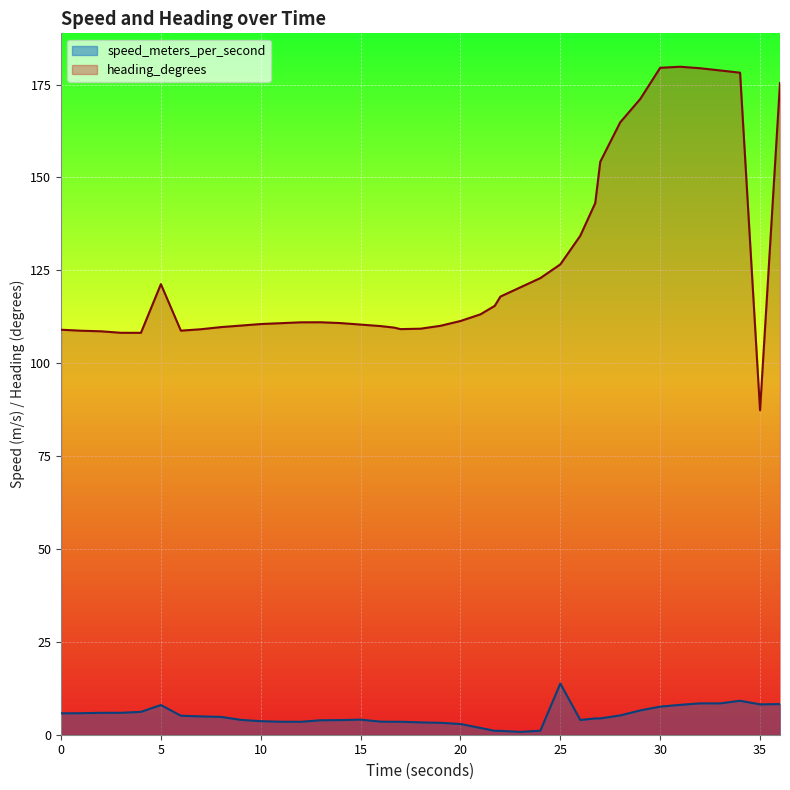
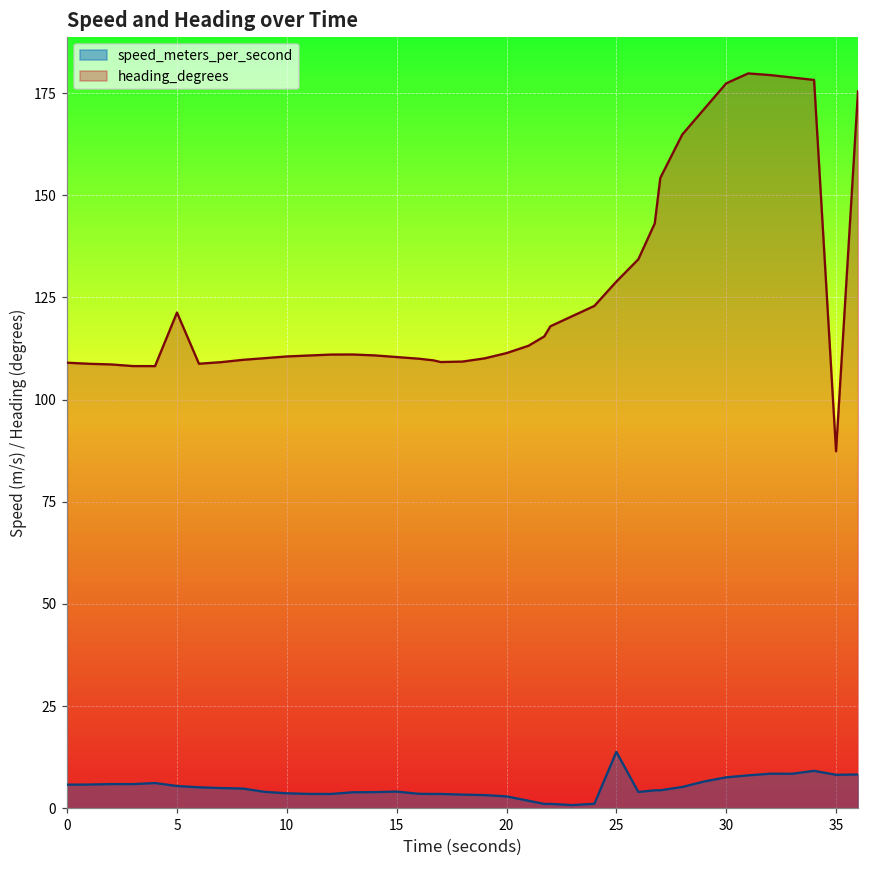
speed_meters_per_second, 5: 8 -> 5
heading_degrees, 25: 127 -> 129
heading_degrees, 30: 180 -> 177
